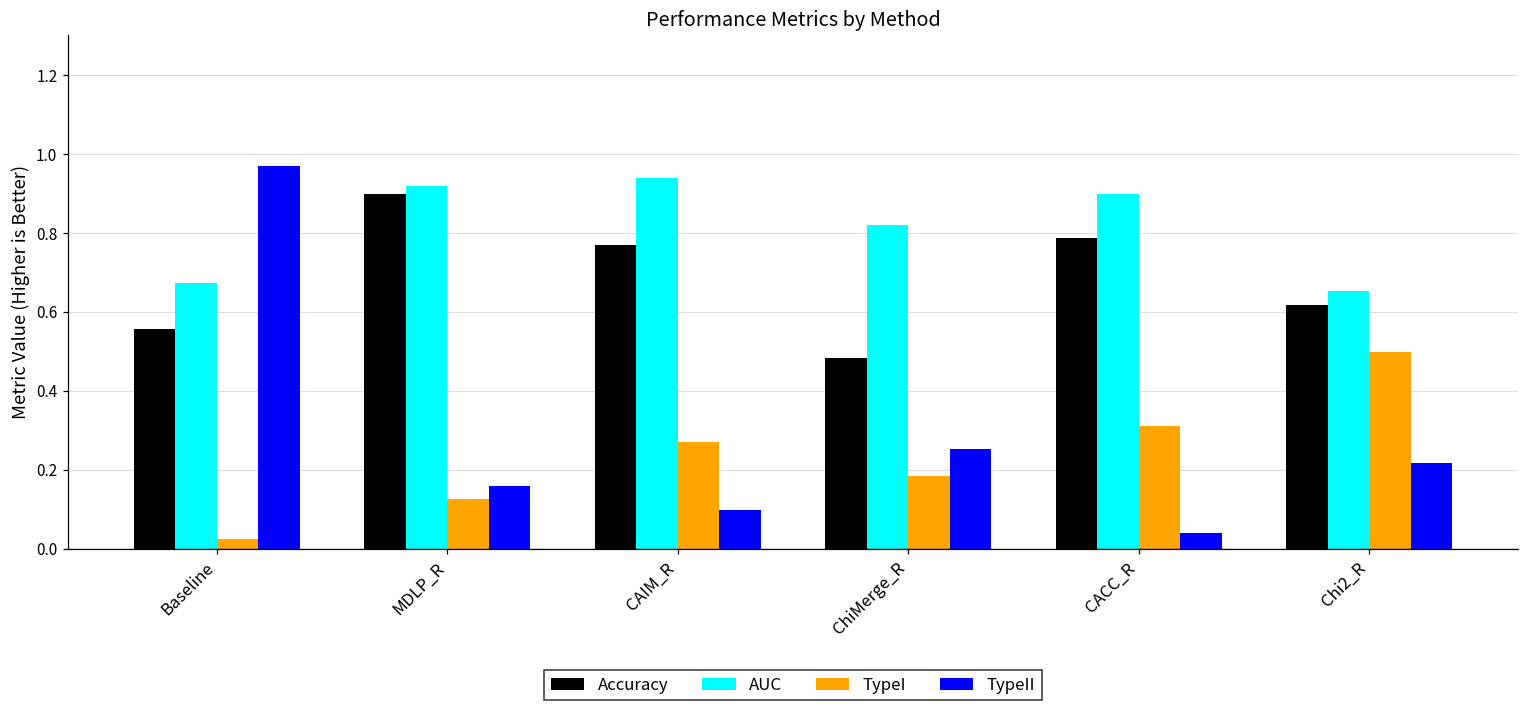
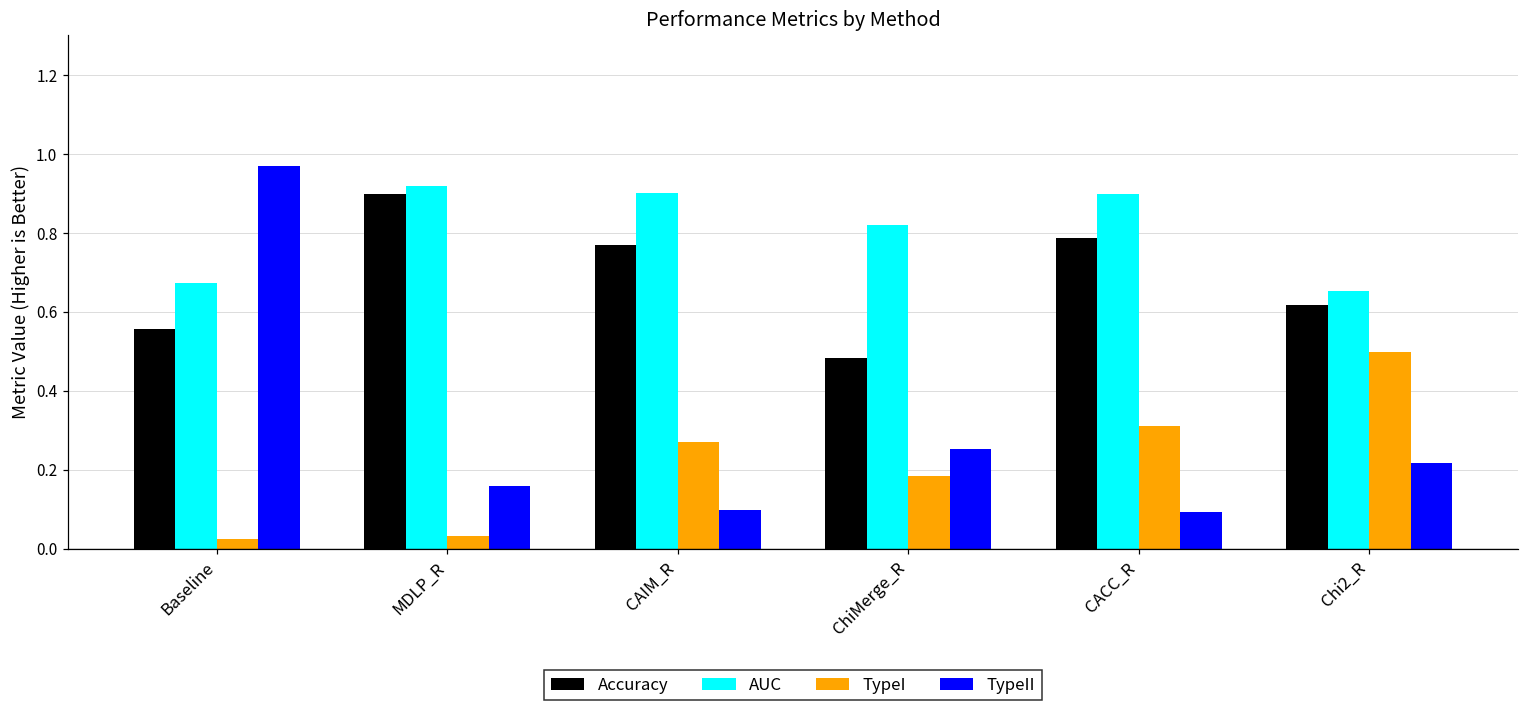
TypeI, MDLP_R: 0.12 -> 0.03
AUC, CAIM_R: 0.94 -> 0.90
TypeII, CACC_R: 0.04 -> 0.09
